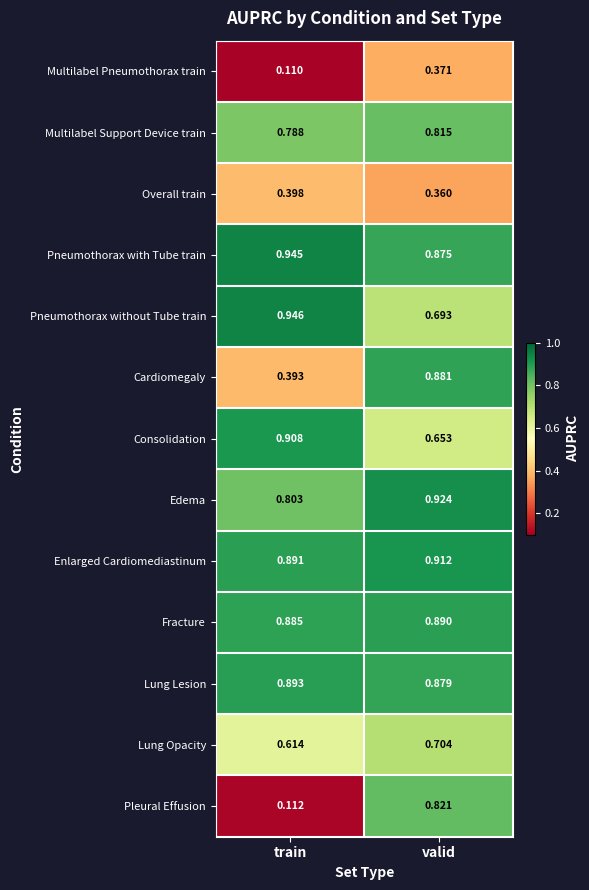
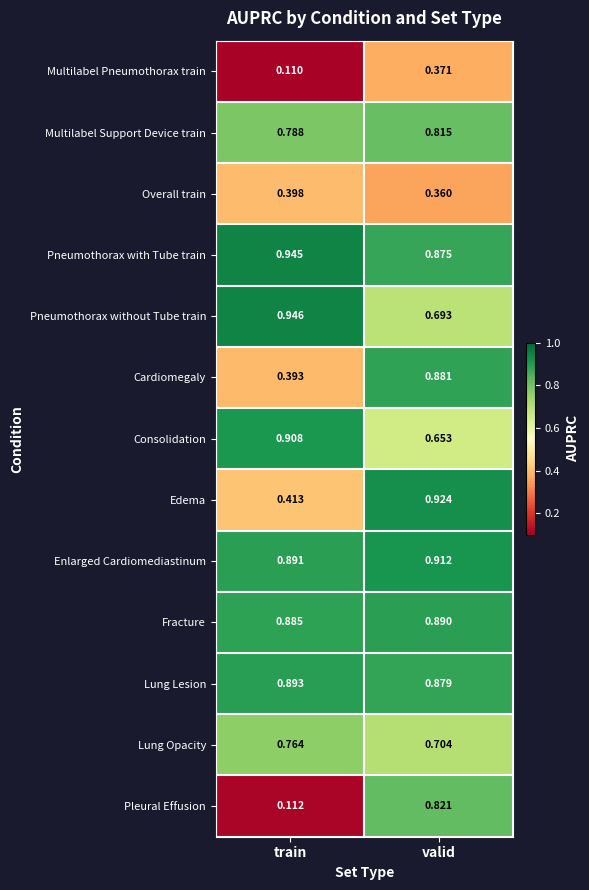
Edema, train: 0.803 -> 0.413
Lung Opacity, train: 0.614 -> 0.764
